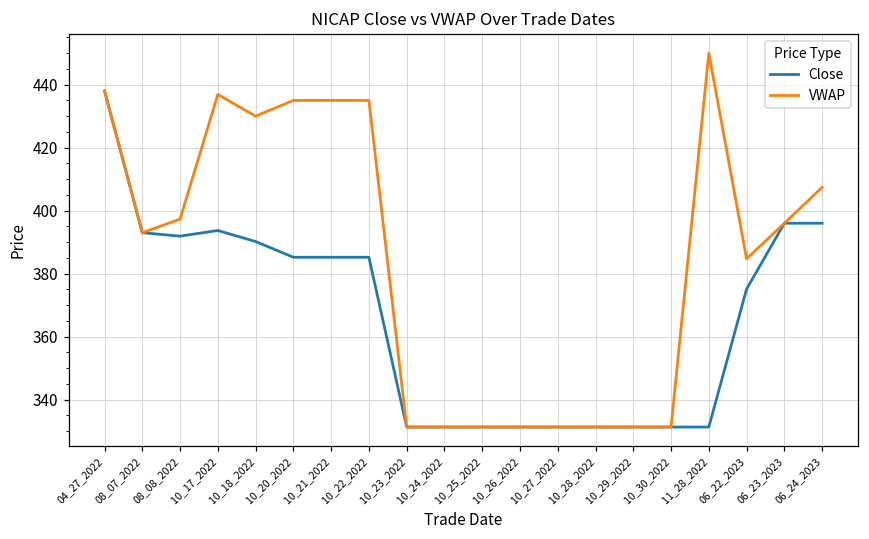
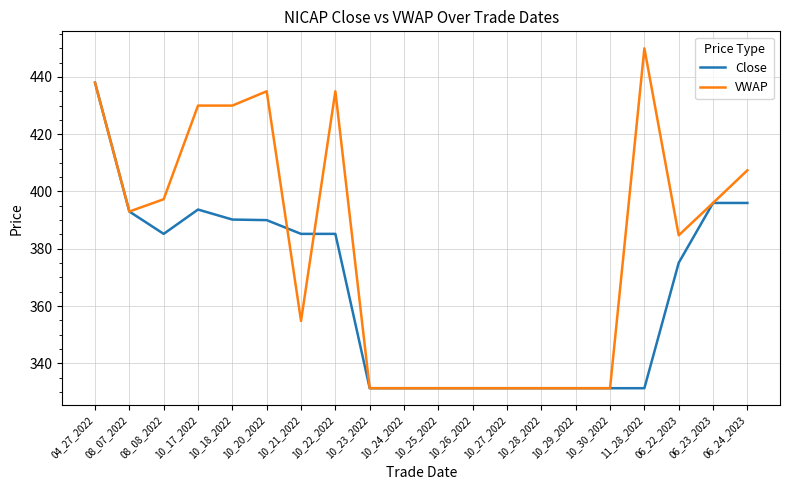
Close, 08_08_2022: 392 -> 385
VWAP, 10_17_2022: 437 -> 430
Close, 10_20_2022: 385 -> 390
VWAP, 10_21_2022: 435 -> 355
